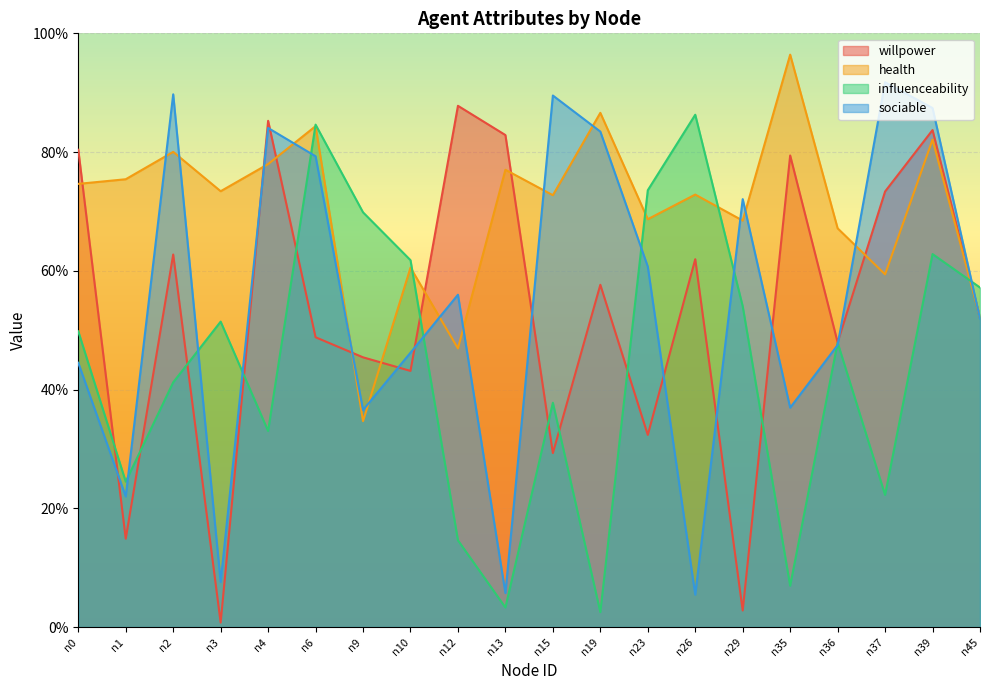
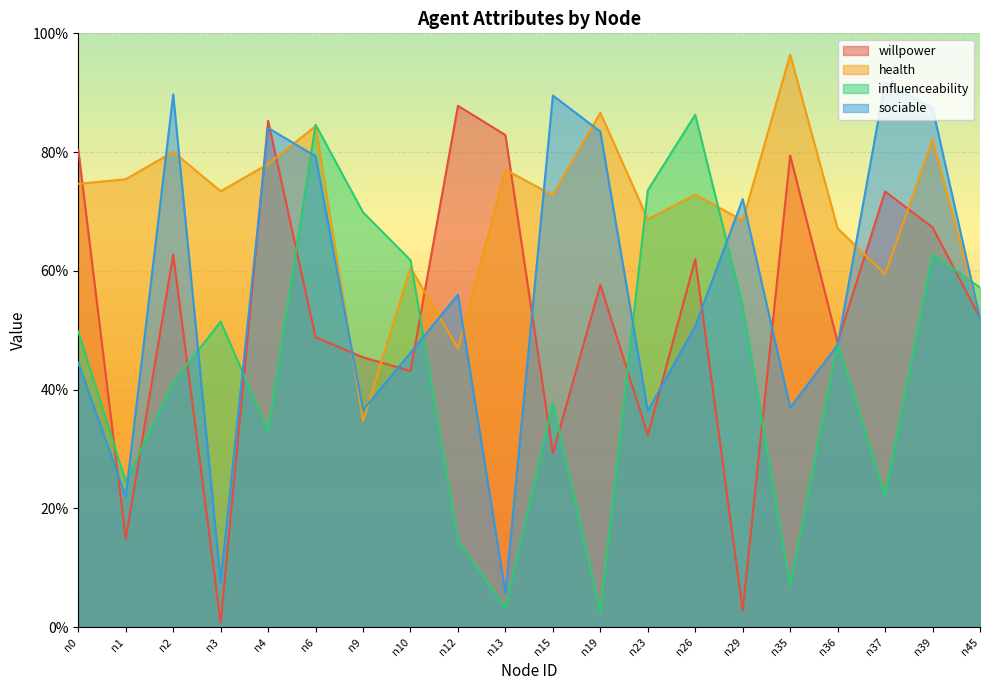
sociable, n23: 61% -> 36%
sociable, n26: 5% -> 51%
willpower, n39: 84% -> 67%
